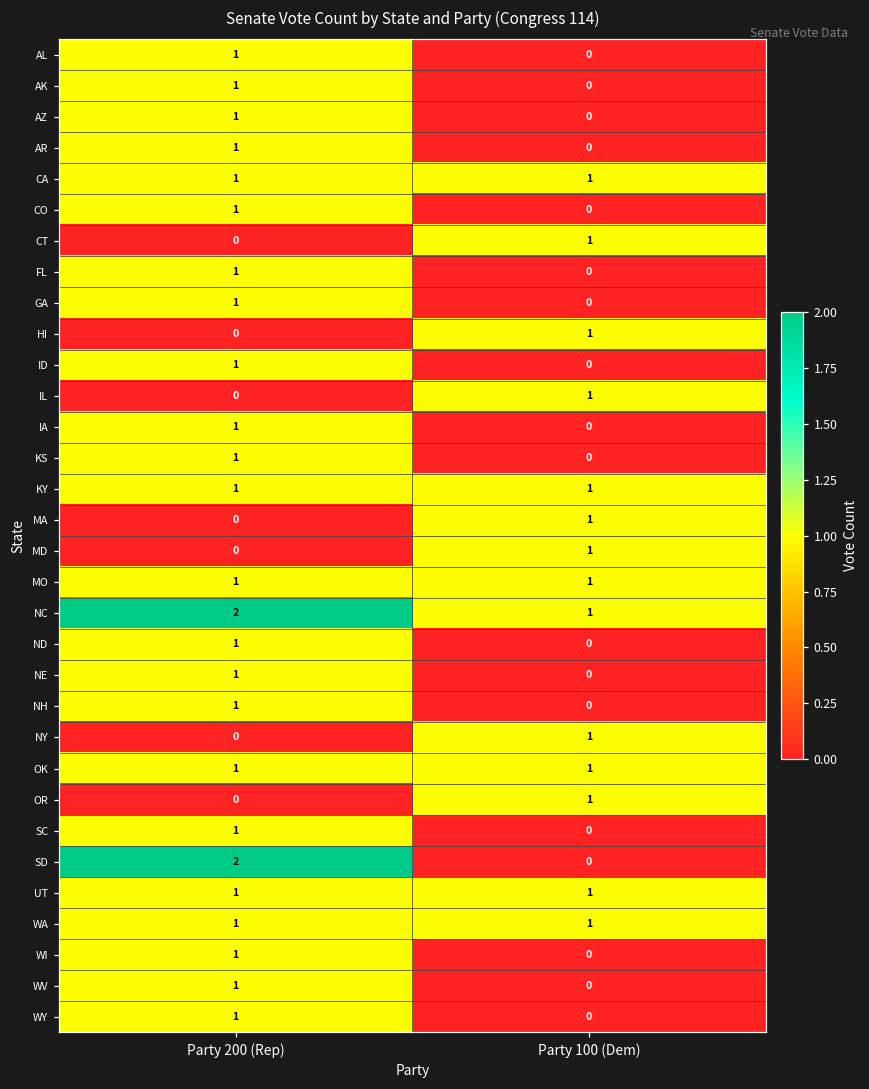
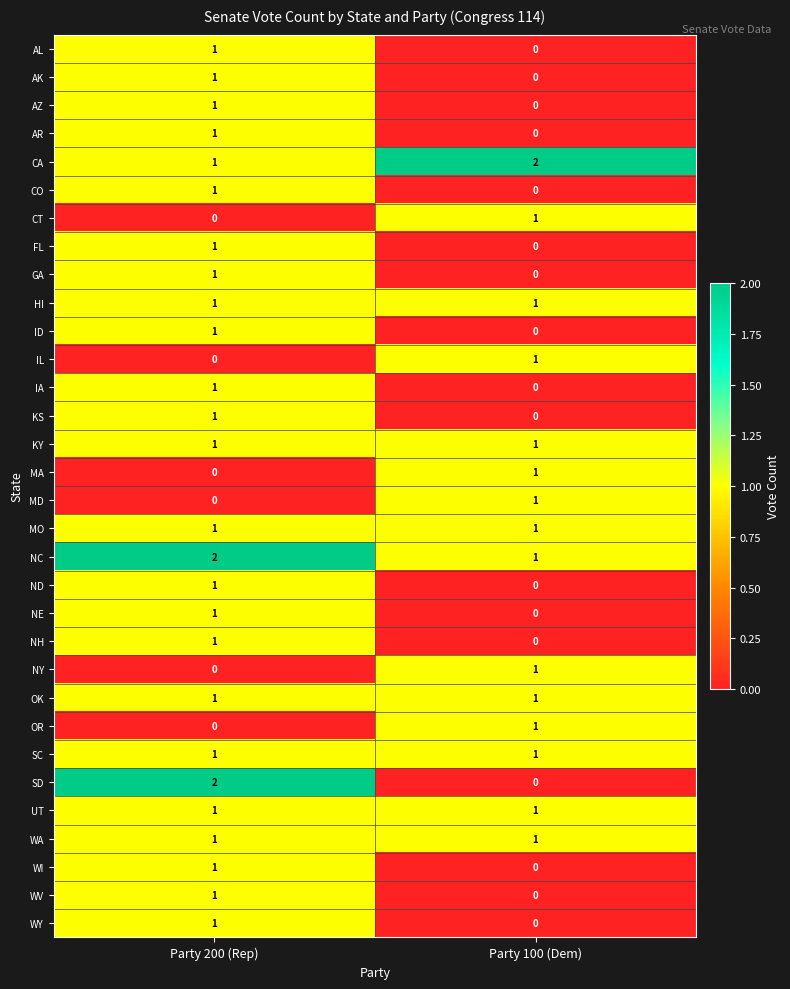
CA, Party 100 (Dem): 1 -> 2
HI, Party 200 (Rep): 0 -> 1
SC, Party 100 (Dem): 0 -> 1
